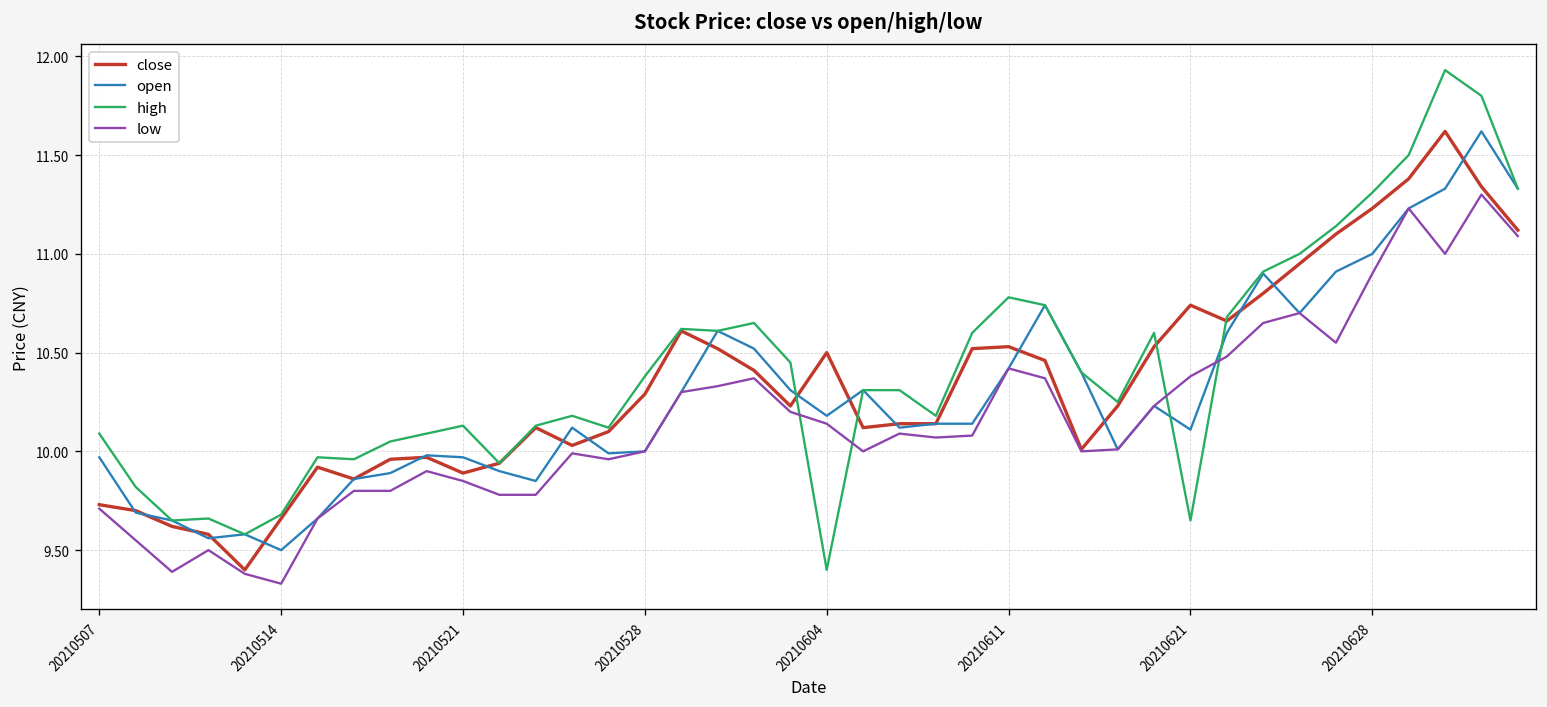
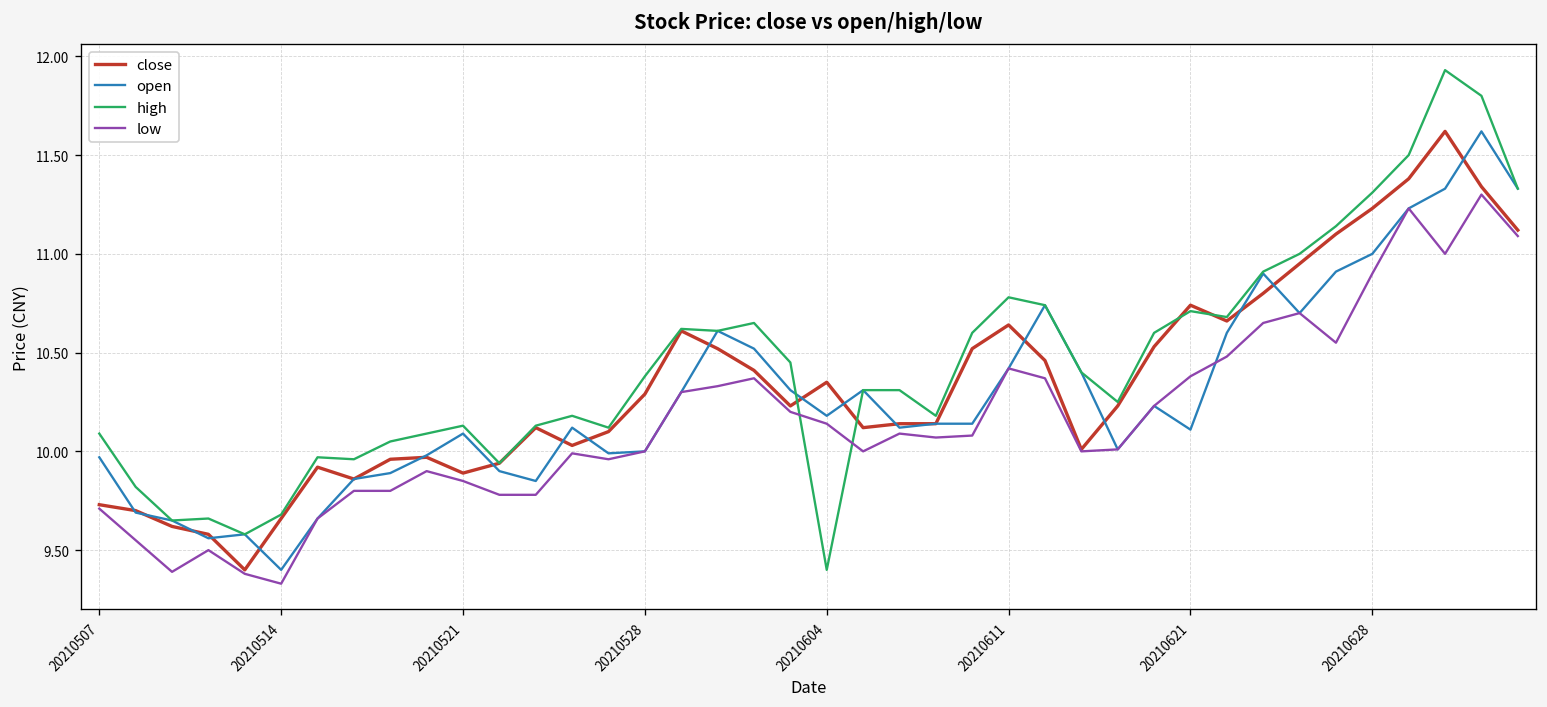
open, 20210514: 9.5 -> 9.4
open, 20210521: 9.97 -> 10.09
close, 20210604: 10.50 -> 10.35
close, 20210611: 10.53 -> 10.64
high, 20210621: 9.65 -> 10.71
